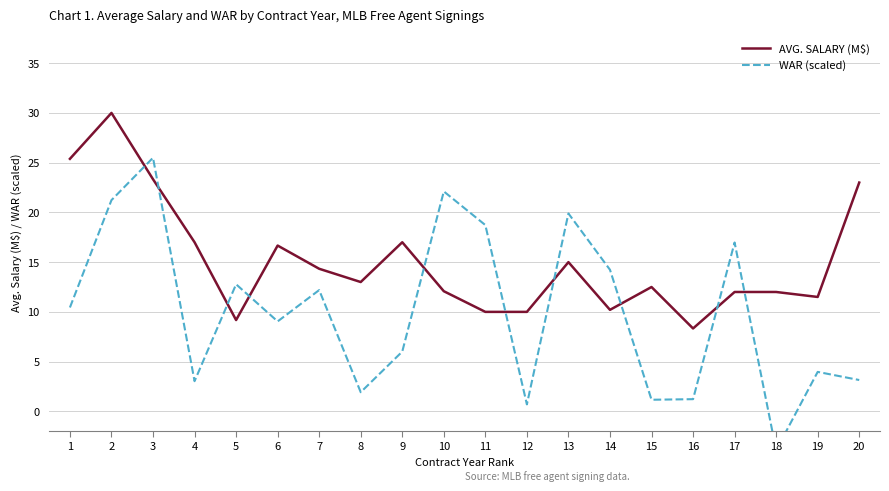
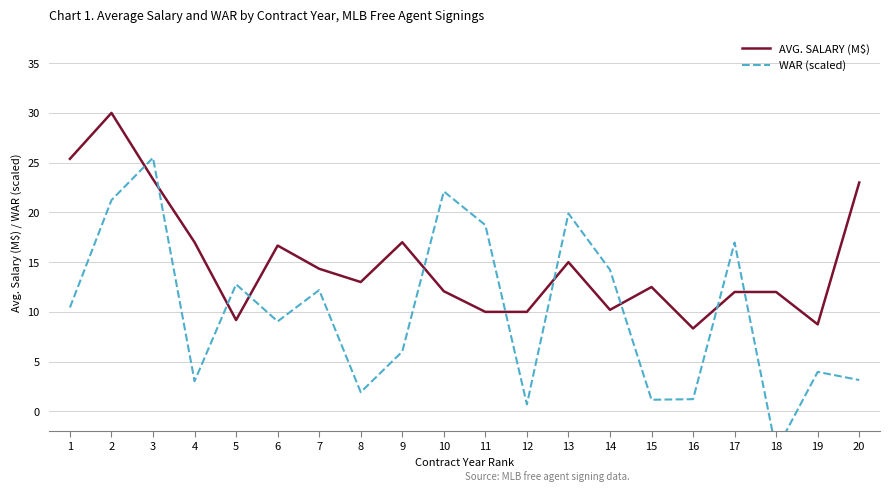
AVG. SALARY (M$), 19: 12 -> 9
